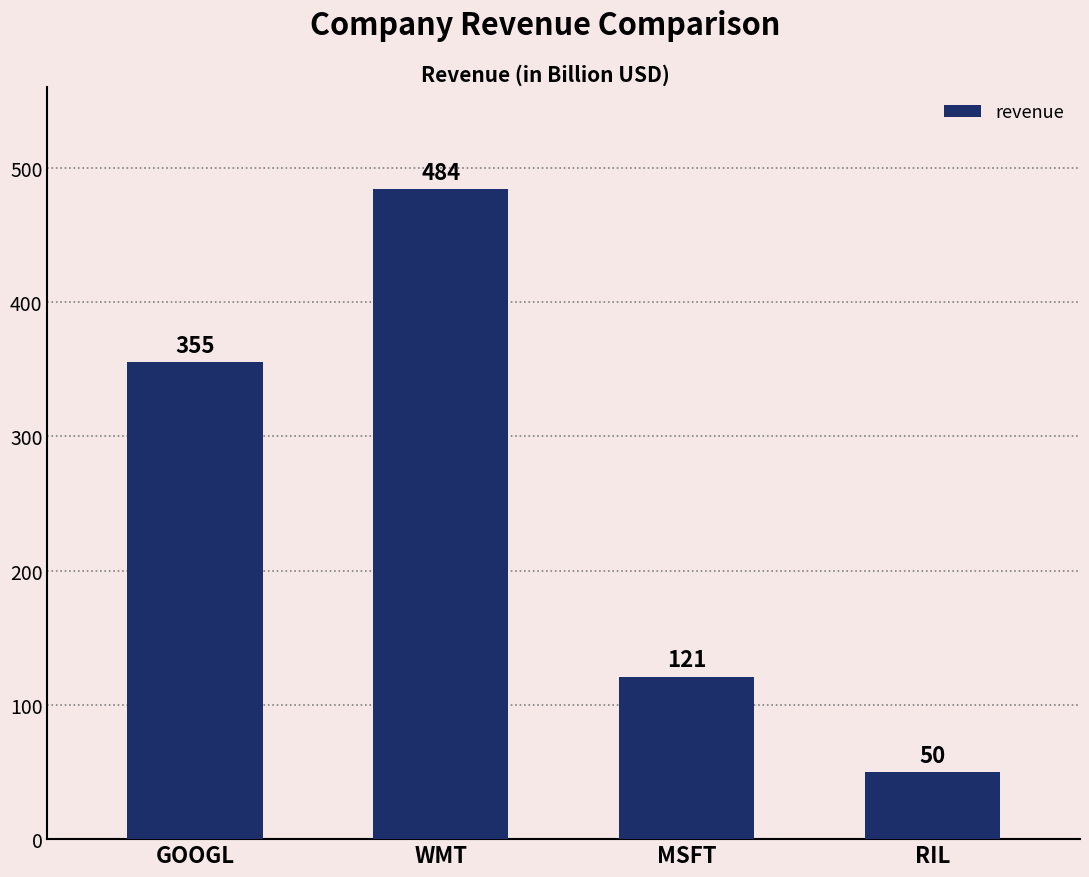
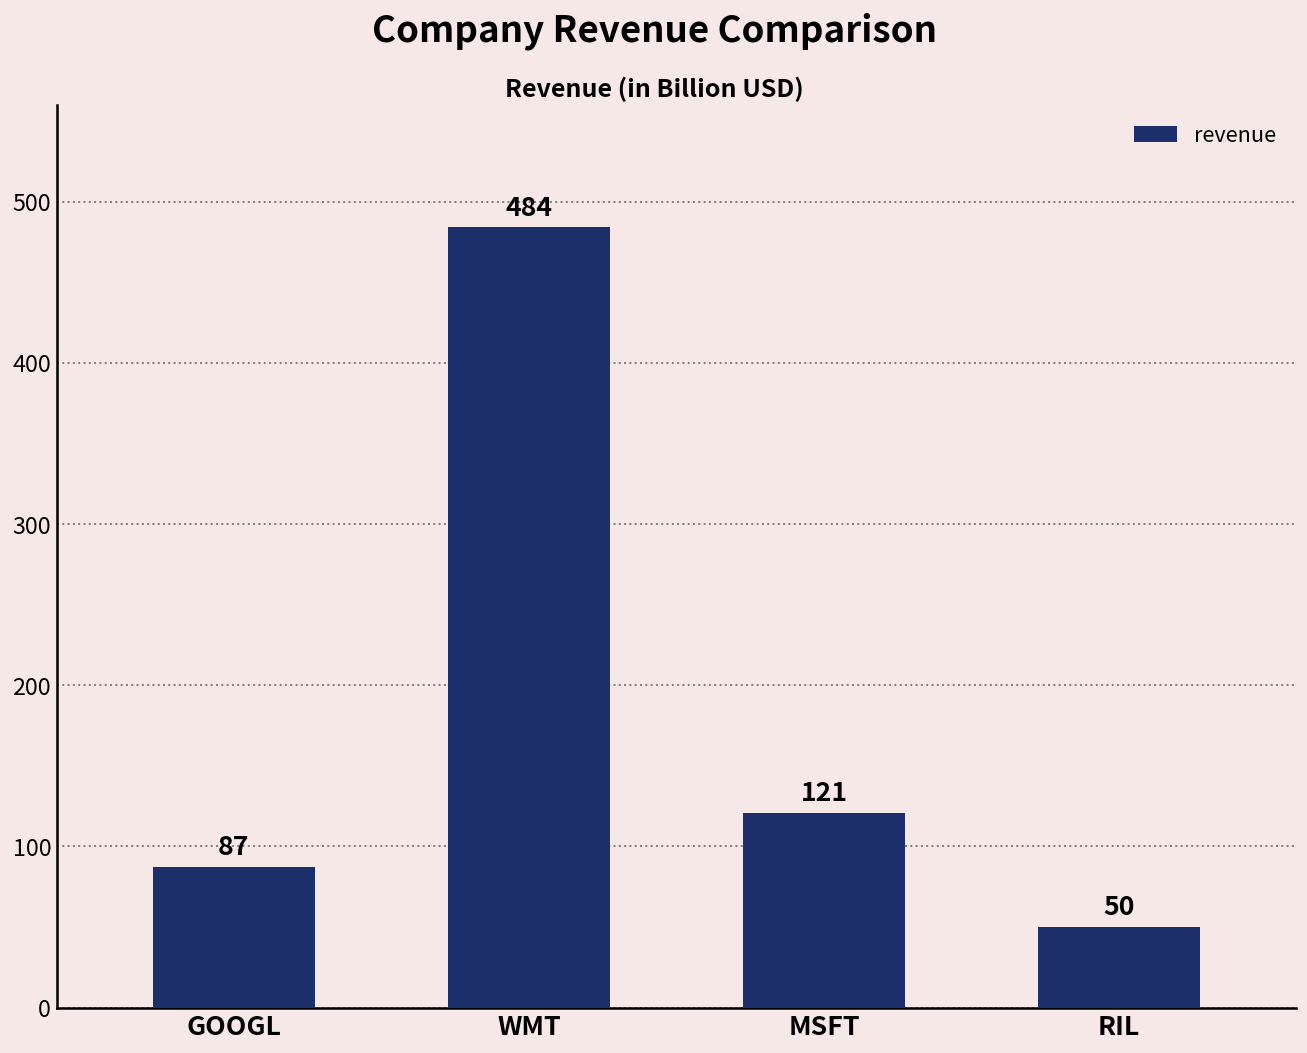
GOOGL: 355 -> 87
